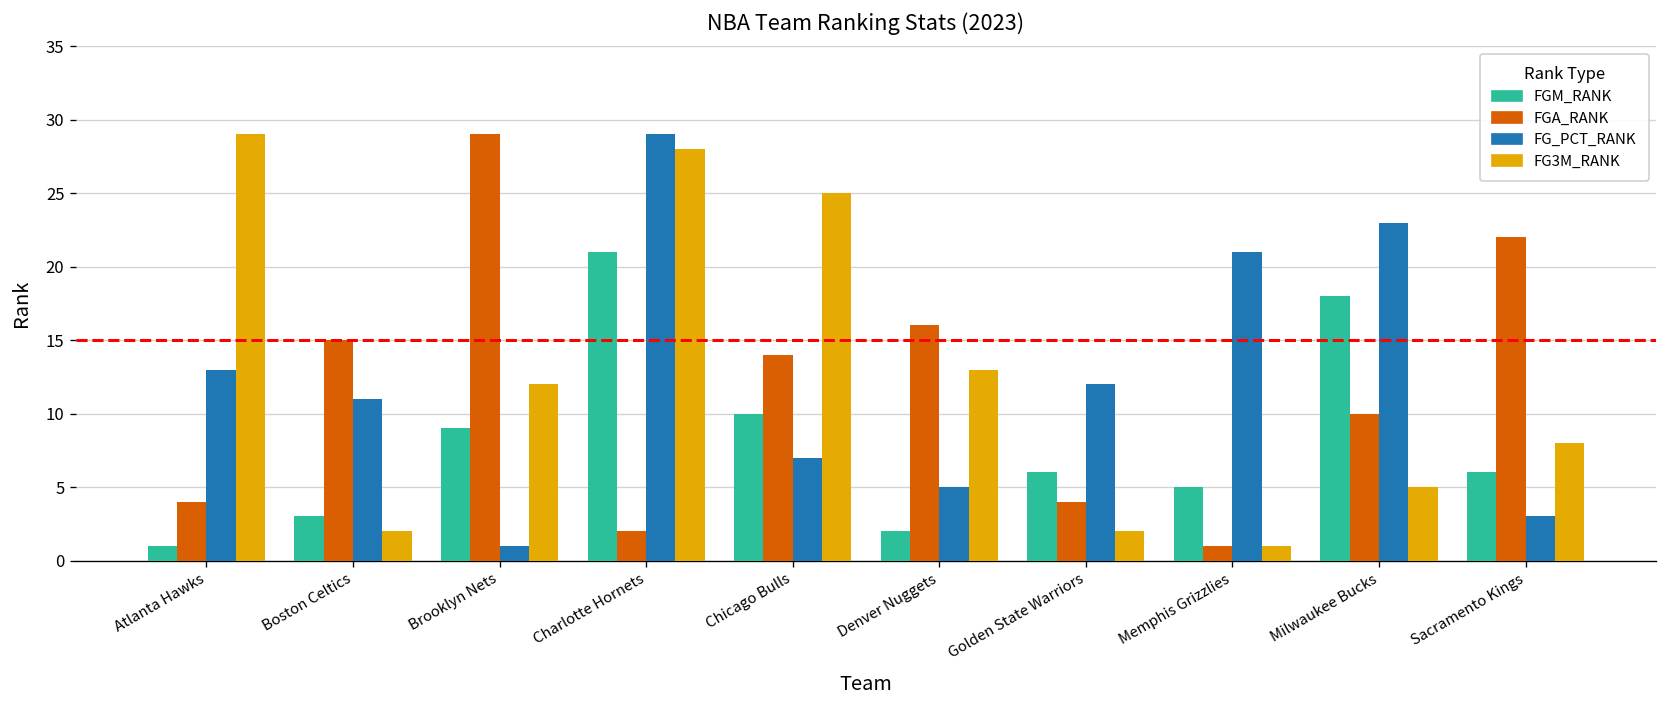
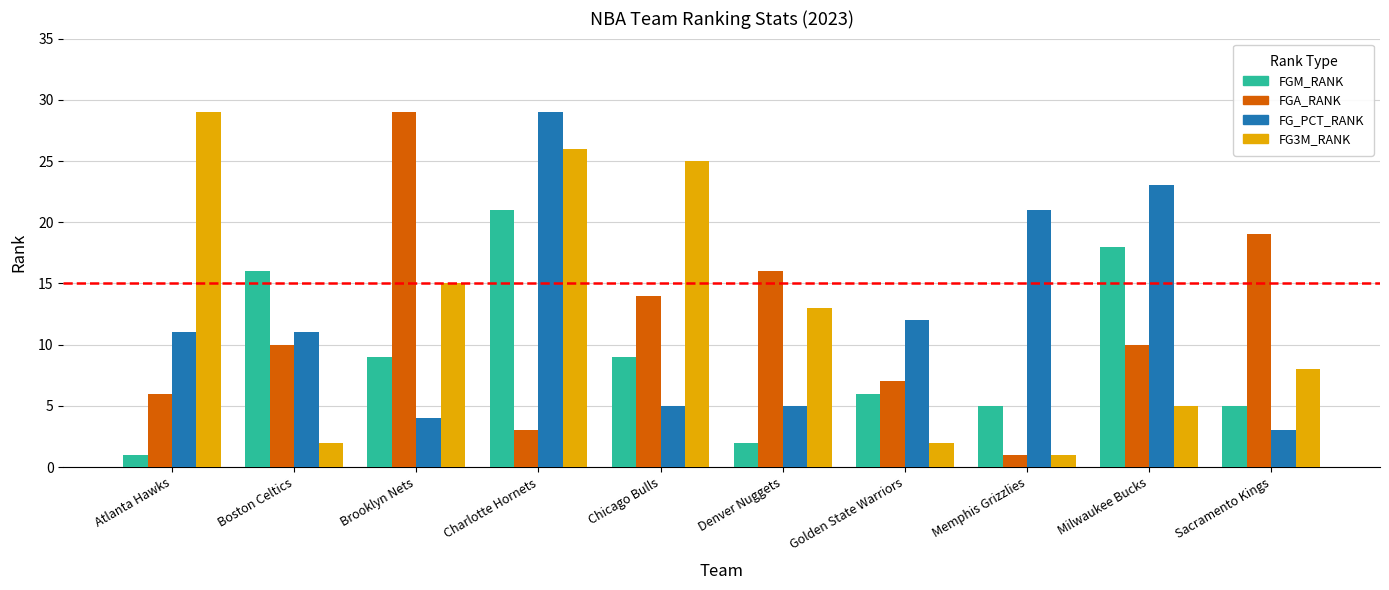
FGA_RANK, Atlanta Hawks: 4 -> 6
FG_PCT_RANK, Atlanta Hawks: 13 -> 11
FGM_RANK, Boston Celtics: 3 -> 16
FGA_RANK, Boston Celtics: 15 -> 10
FG_PCT_RANK, Brooklyn Nets: 1 -> 4
FG3M_RANK, Brooklyn Nets: 12 -> 15
FGA_RANK, Charlotte Hornets: 2 -> 3
FG3M_RANK, Charlotte Hornets: 28 -> 26
FGM_RANK, Chicago Bulls: 10 -> 9
FG_PCT_RANK, Chicago Bulls: 7 -> 5
FGA_RANK, Golden State Warriors: 4 -> 7
FGM_RANK, Sacramento Kings: 6 -> 5
FGA_RANK, Sacramento Kings: 22 -> 19
